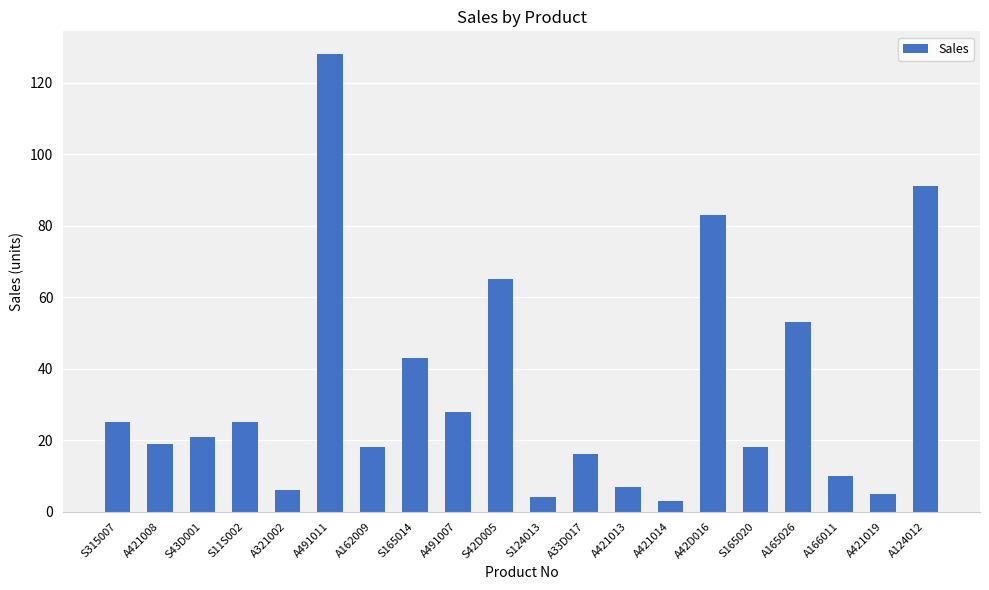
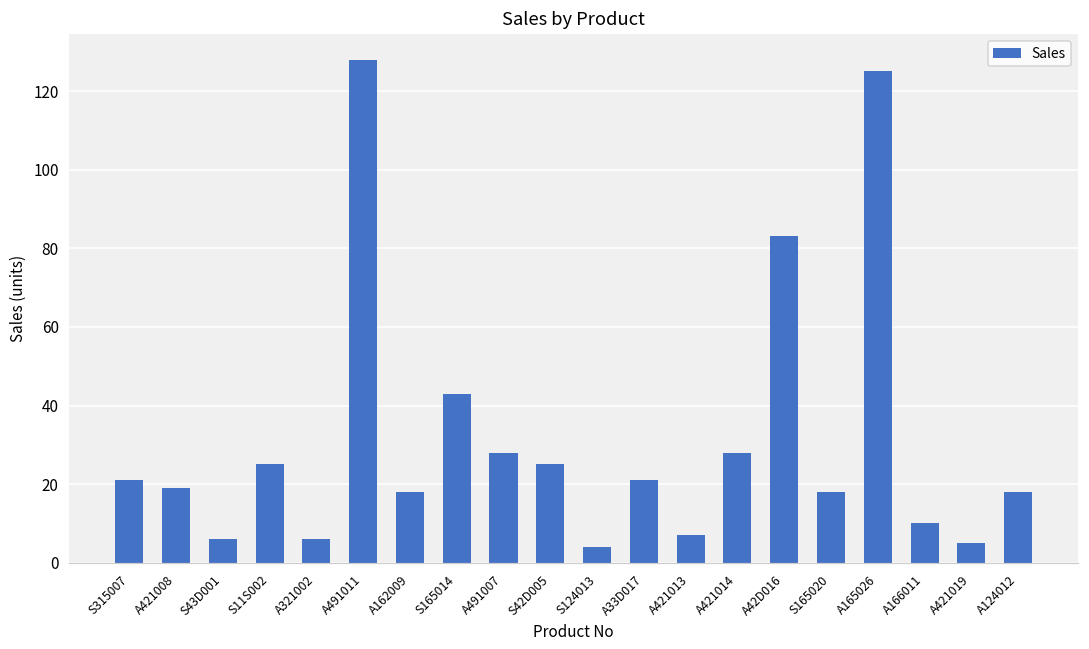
S315007: 25 -> 21
S43D001: 21 -> 6
S42D005: 65 -> 25
A33D017: 16 -> 21
A421014: 3 -> 28
A165026: 53 -> 125
A124012: 91 -> 18
